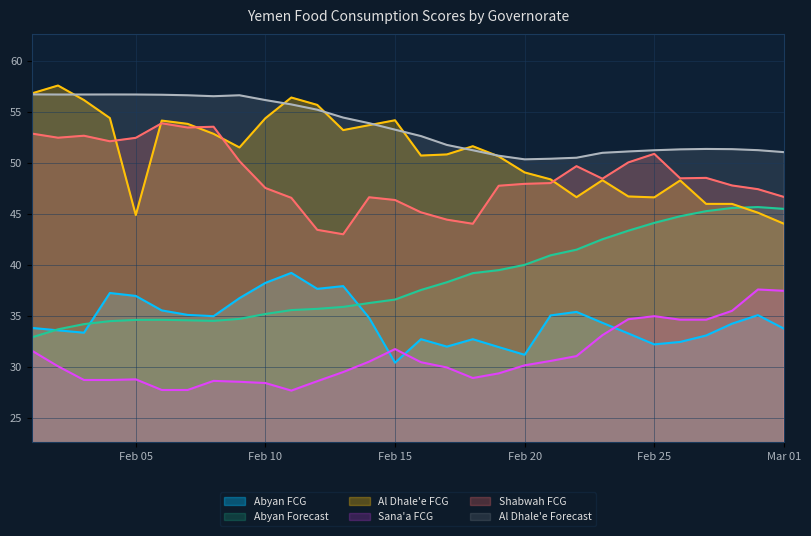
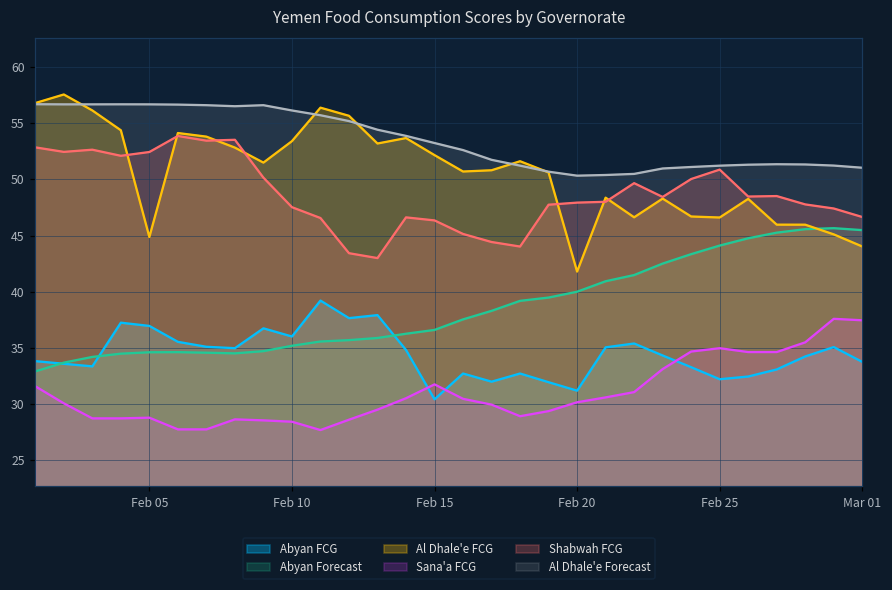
Abyan FCG, Feb 10: 38.2 -> 36.0
Al Dhale'e FCG, Feb 10: 54.4 -> 53.4
Al Dhale'e FCG, Feb 15: 54.2 -> 52.2
Al Dhale'e FCG, Feb 20: 49.0 -> 41.8
